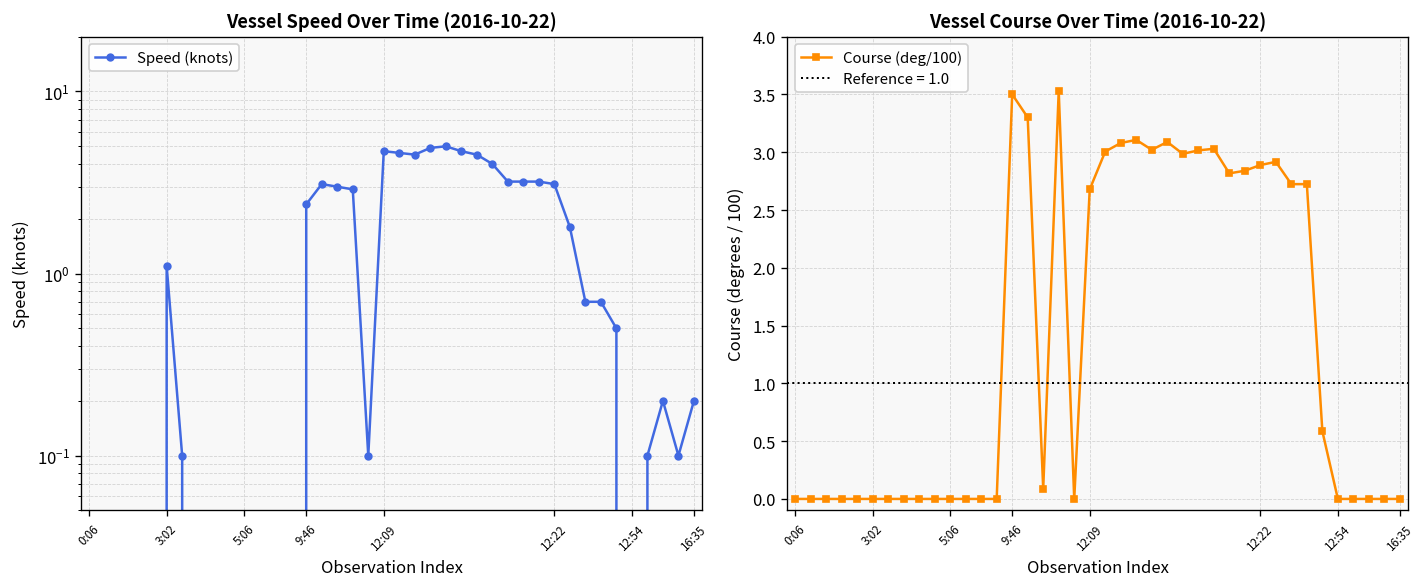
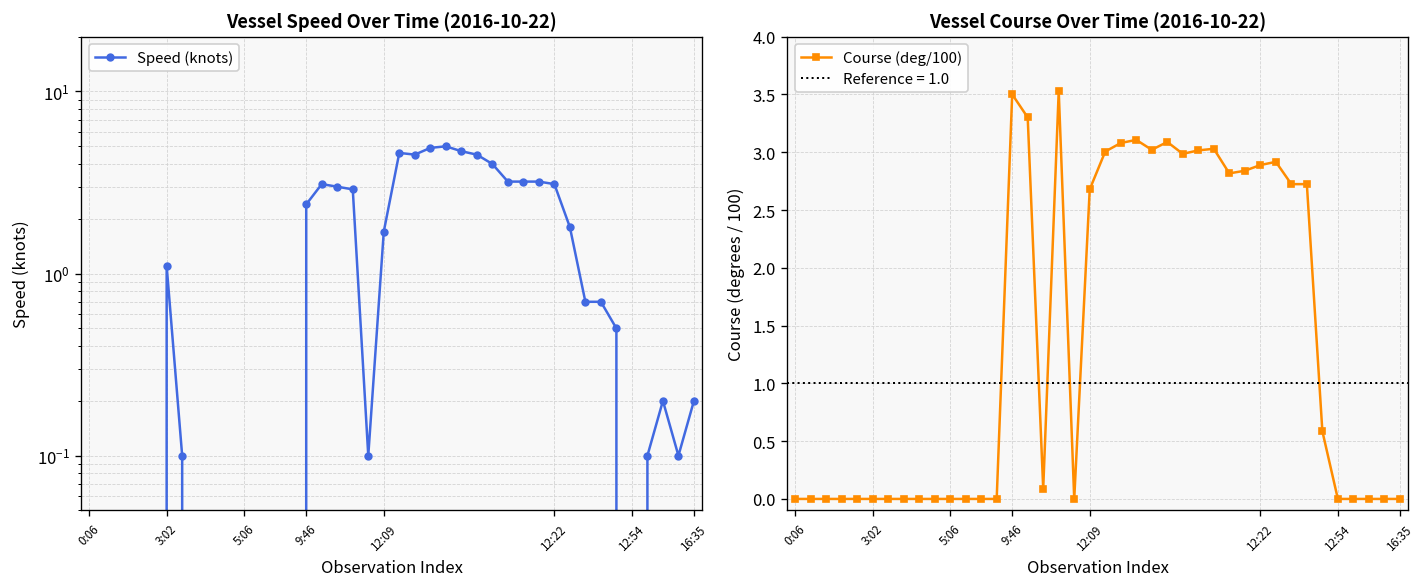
Vessel Speed Over Time (2016-10-22), 12:09: 4.7 -> 1.7
